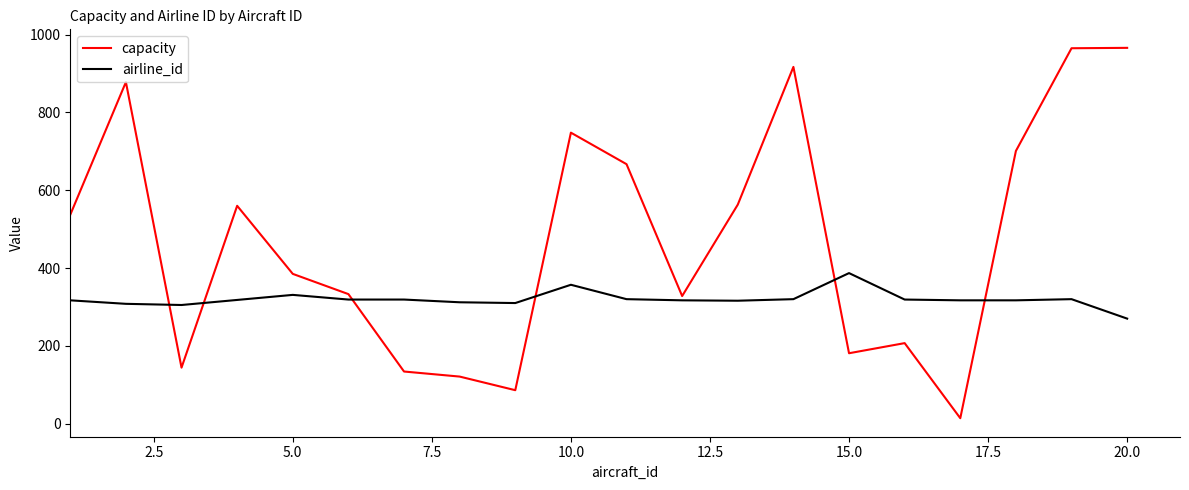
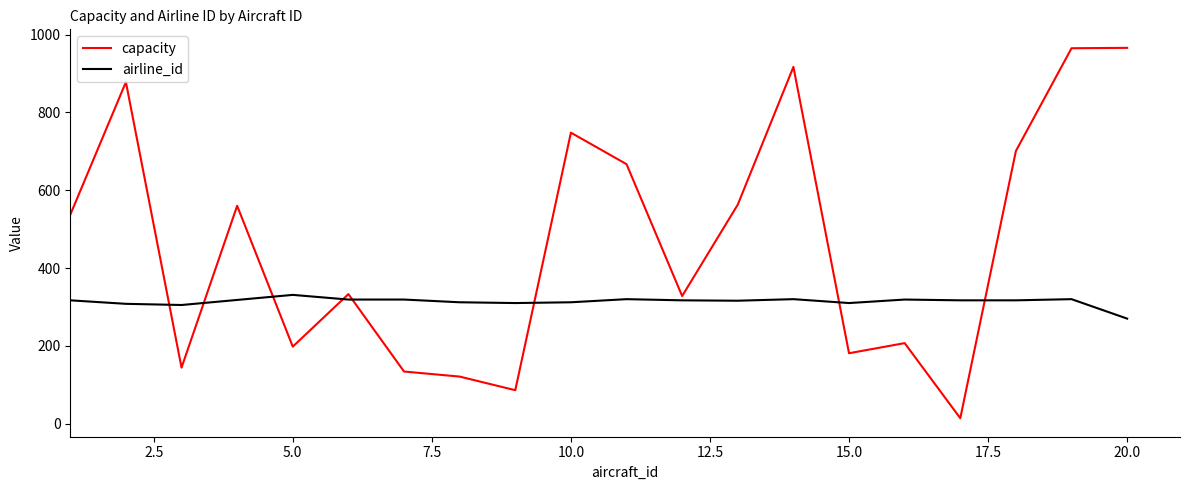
capacity, 5.0: 390 -> 200
airline_id, 10.0: 360 -> 310
airline_id, 15.0: 390 -> 310
